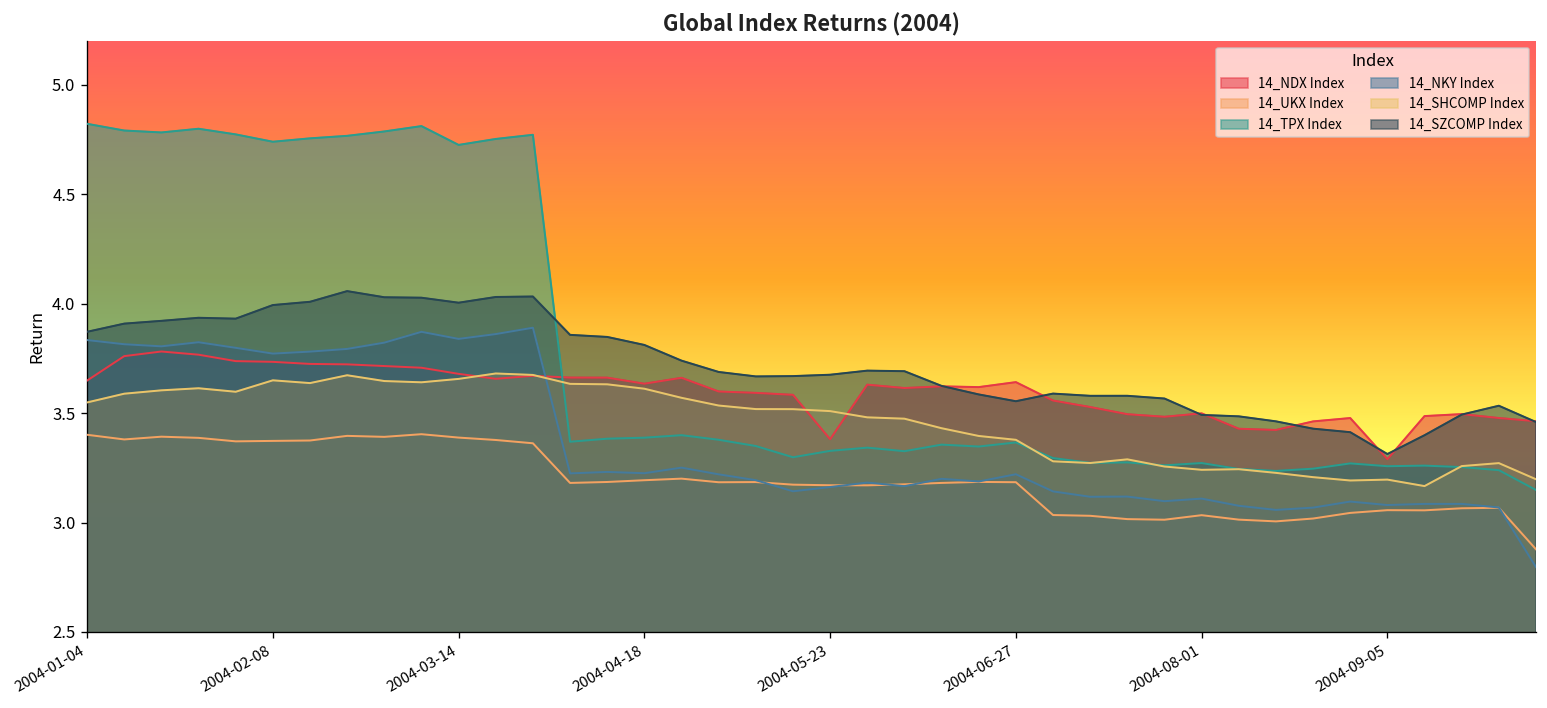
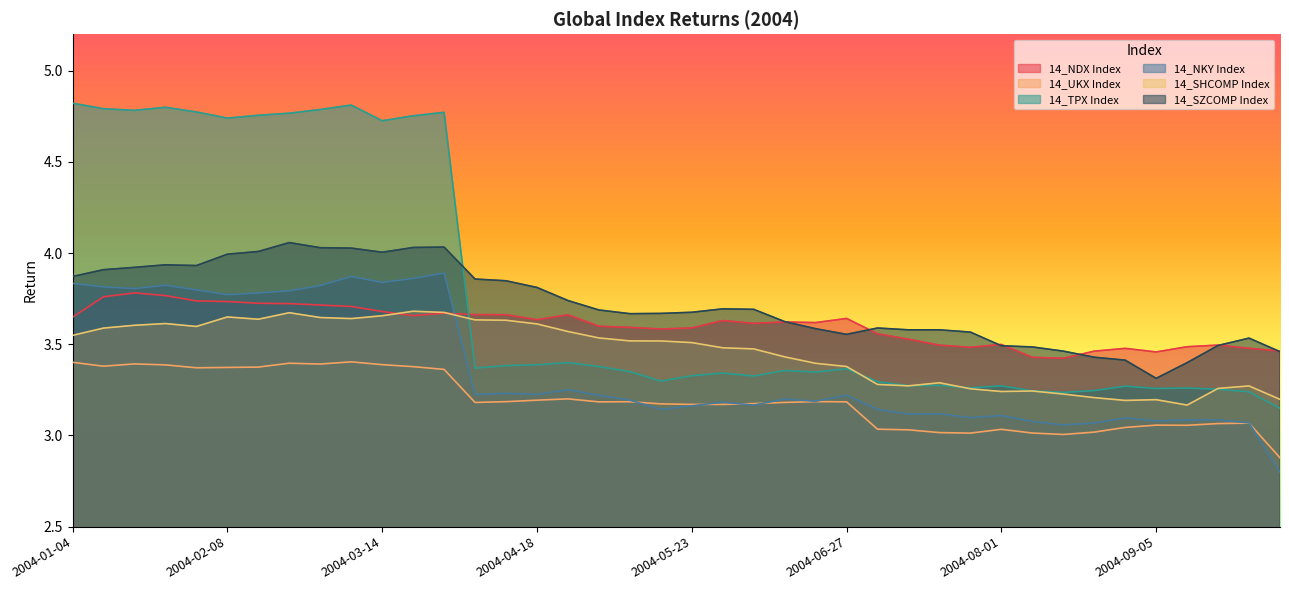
14_NDX Index, 2004-05-23: 3.38 -> 3.59
14_NDX Index, 2004-09-05: 3.29 -> 3.46
